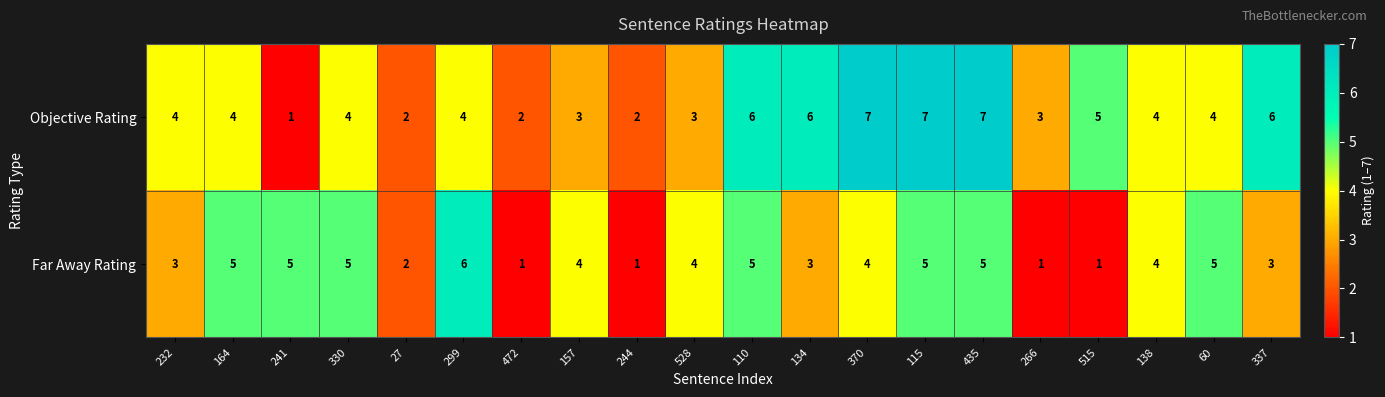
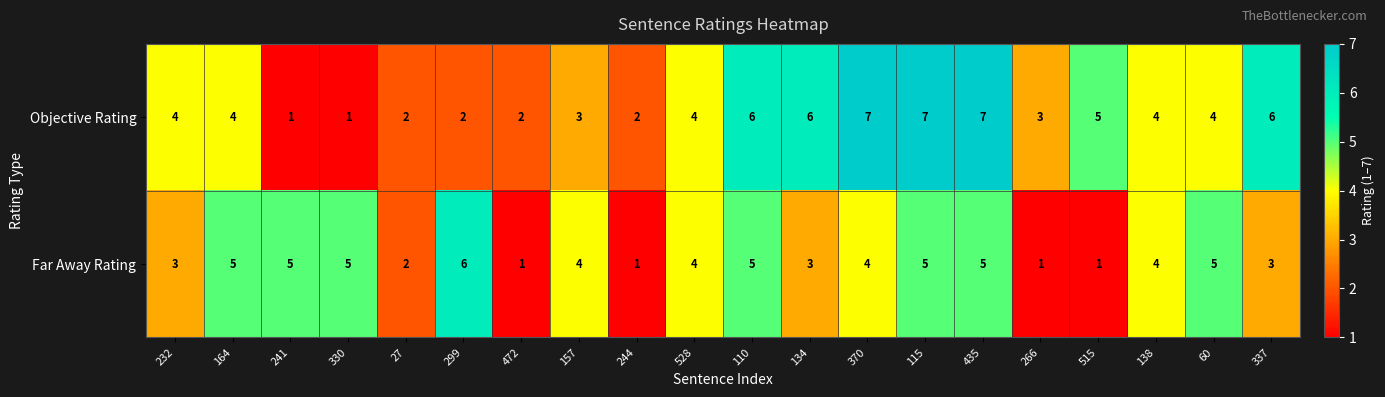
Objective Rating, 330: 4 -> 1
Objective Rating, 299: 4 -> 2
Objective Rating, 528: 3 -> 4
